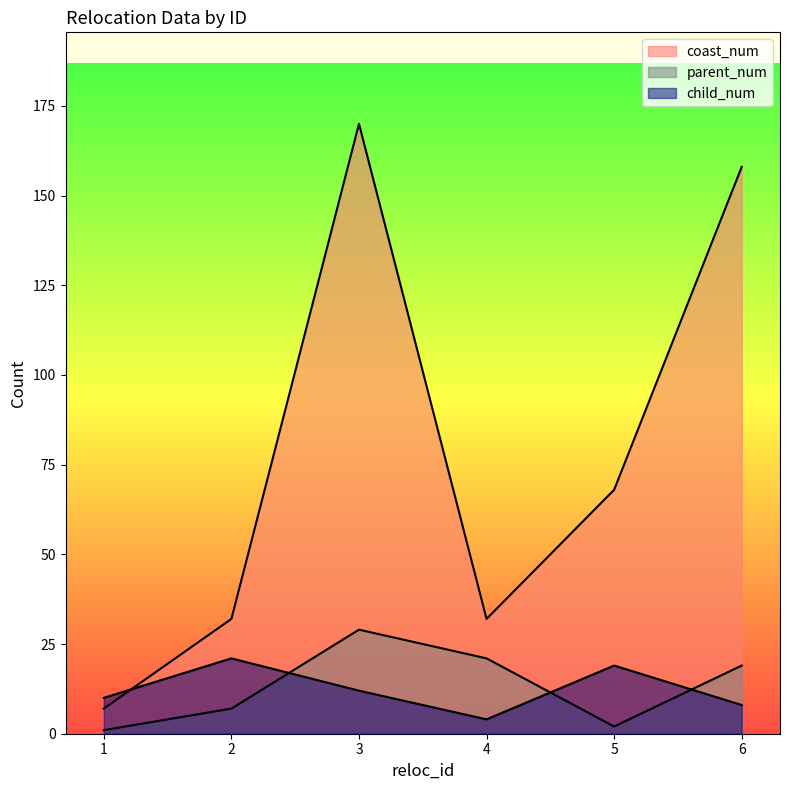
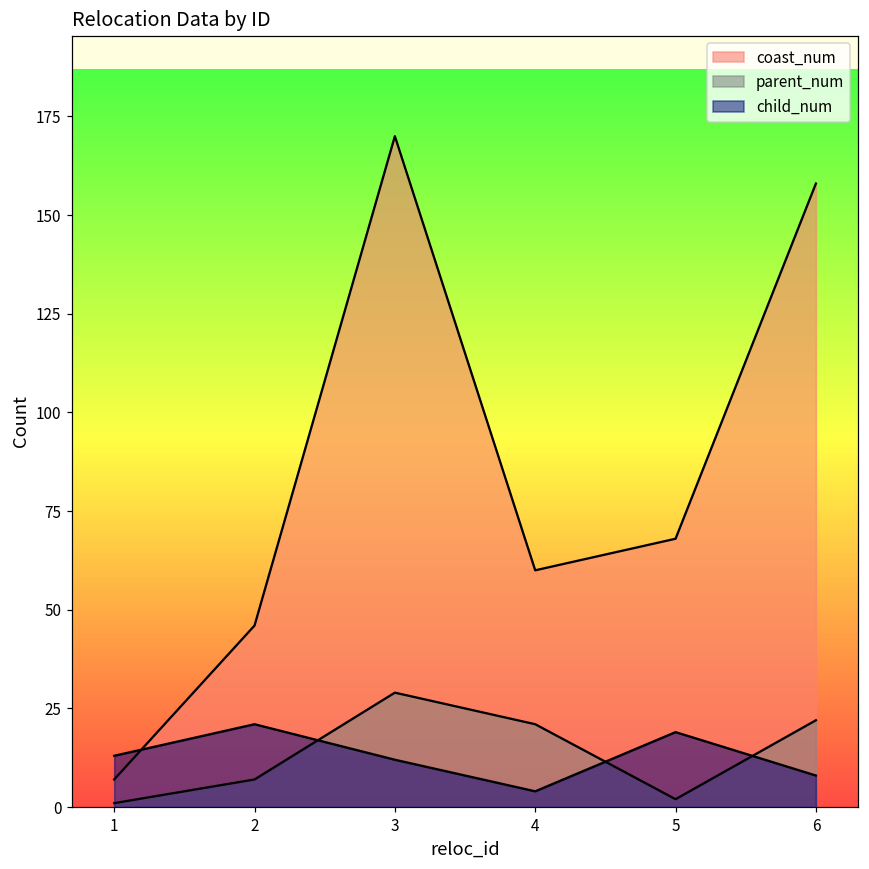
child_num, 1: 10 -> 13
coast_num, 2: 32 -> 46
coast_num, 4: 32 -> 60
parent_num, 6: 19 -> 22
